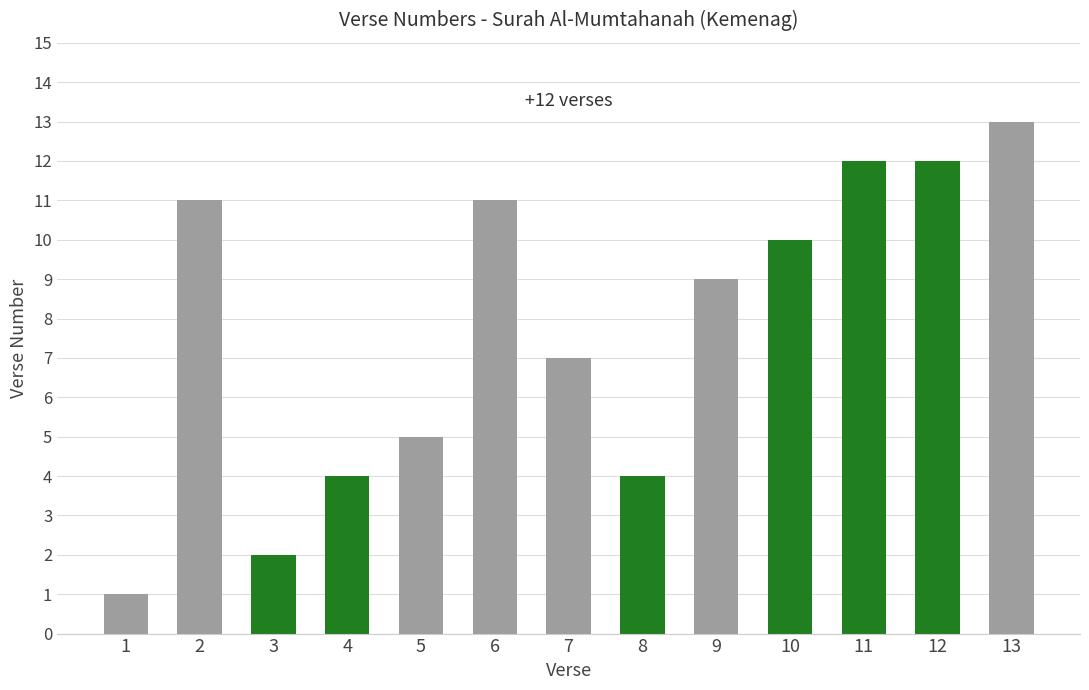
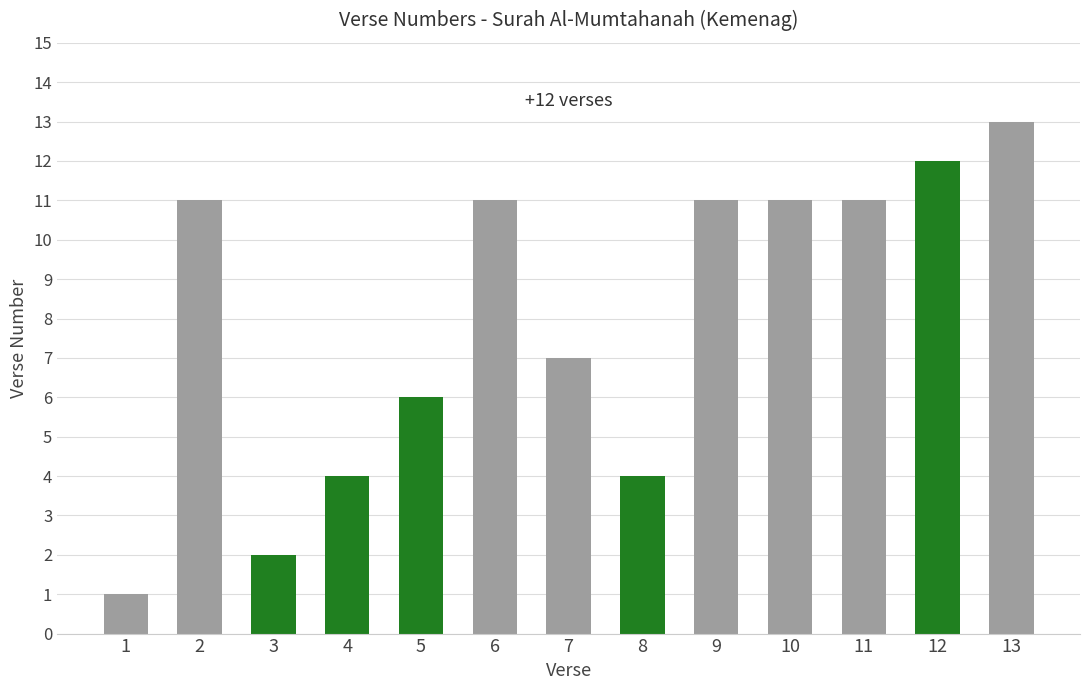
5: 5 -> 6
9: 9 -> 11
10: 10 -> 11
11: 12 -> 11
